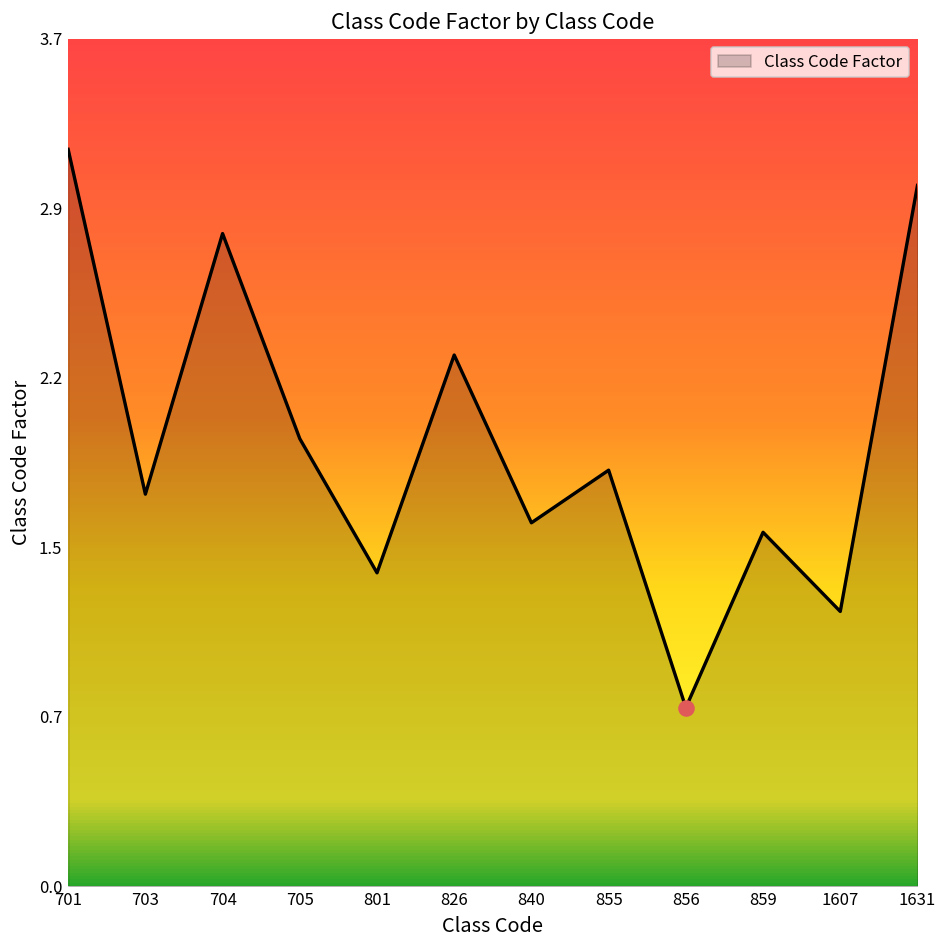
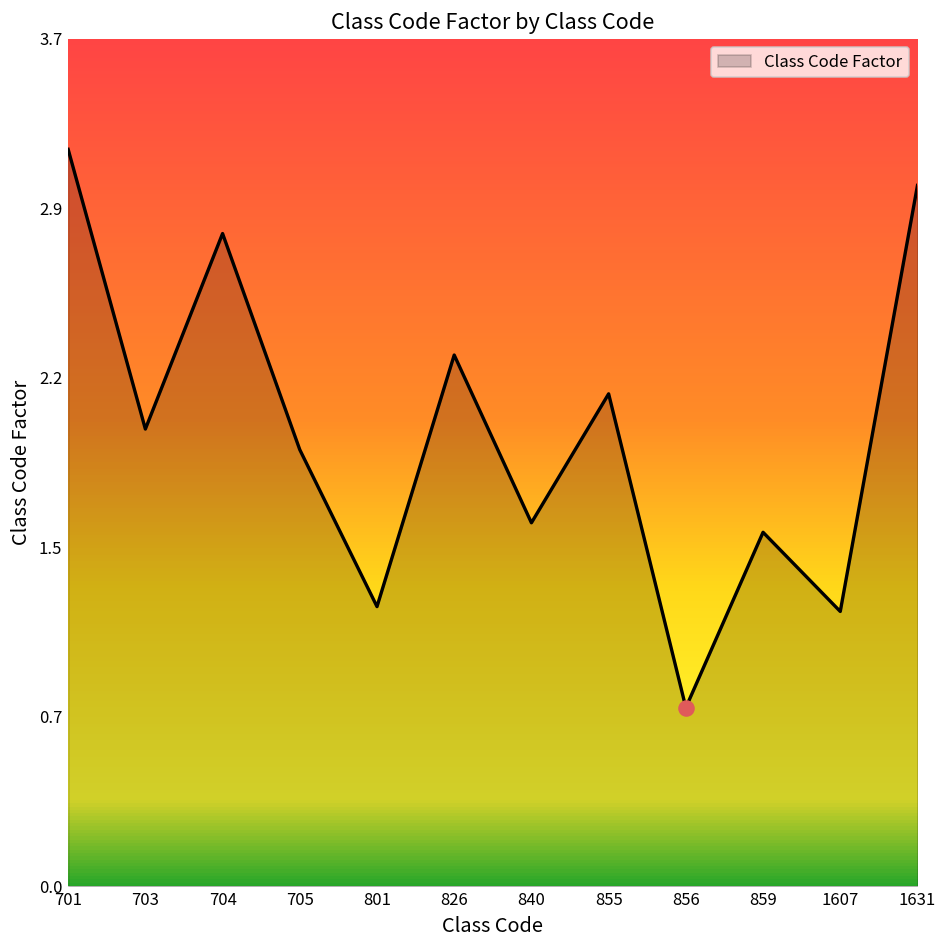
Class Code Factor, 703: 1.70 -> 1.99
Class Code Factor, 705: 1.95 -> 1.90
Class Code Factor, 801: 1.36 -> 1.22
Class Code Factor, 855: 1.81 -> 2.14
